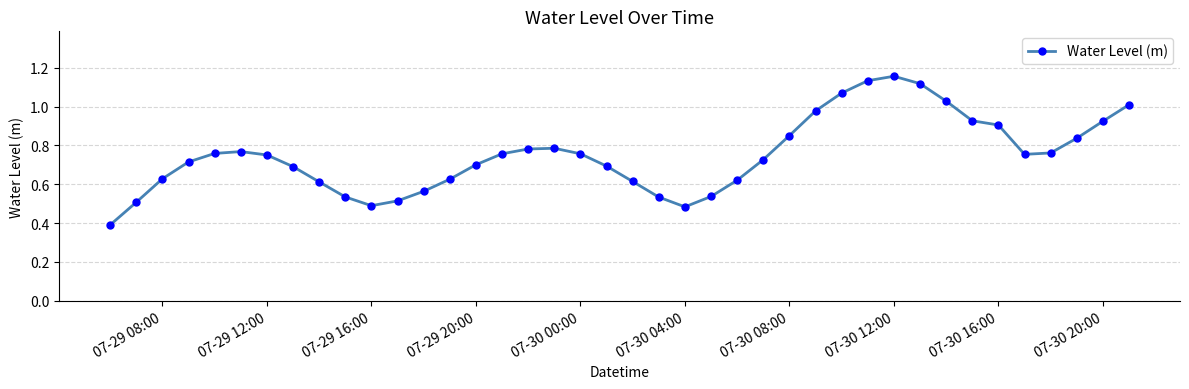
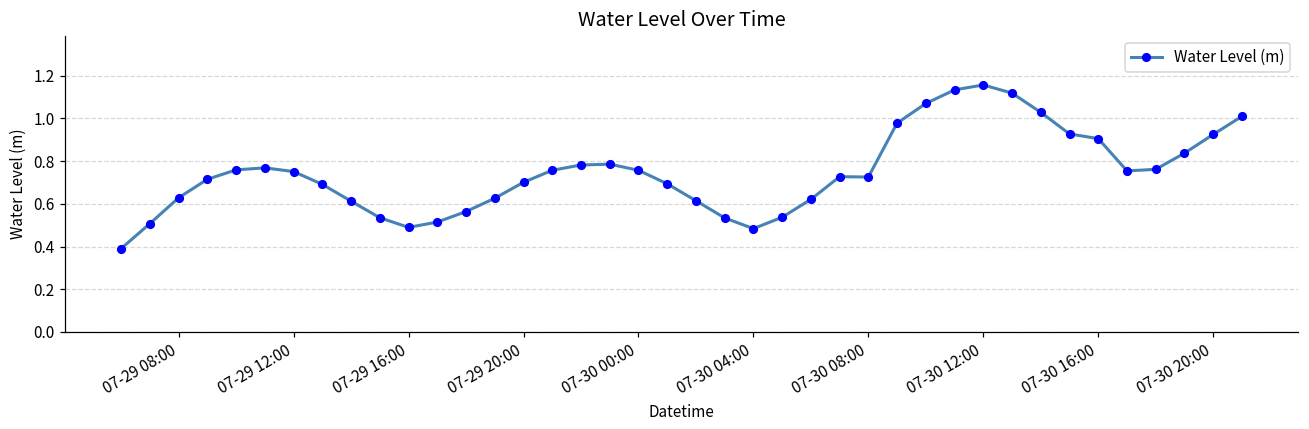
07-30 08:00: 0.85 -> 0.73
